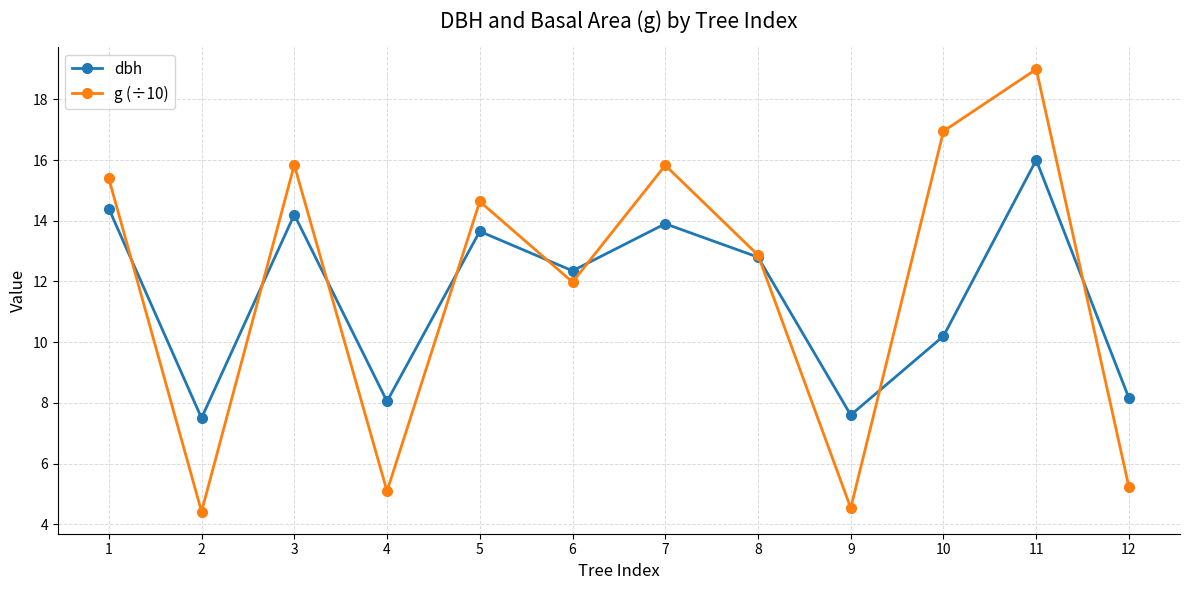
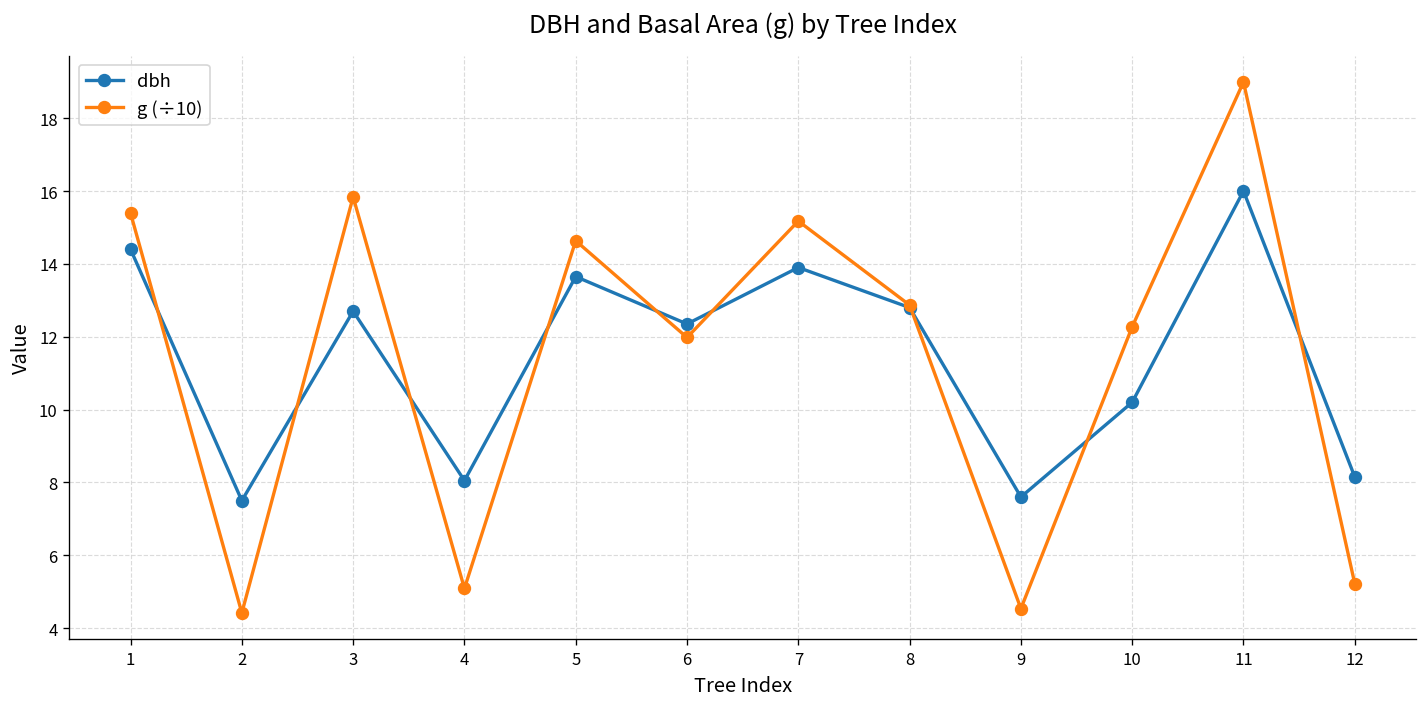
dbh, 3: 14.2 -> 12.7
g (÷10), 7: 15.8 -> 15.2
g (÷10), 10: 17.0 -> 12.3
